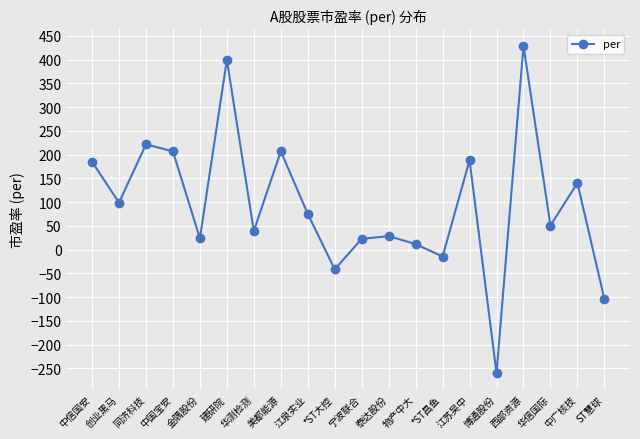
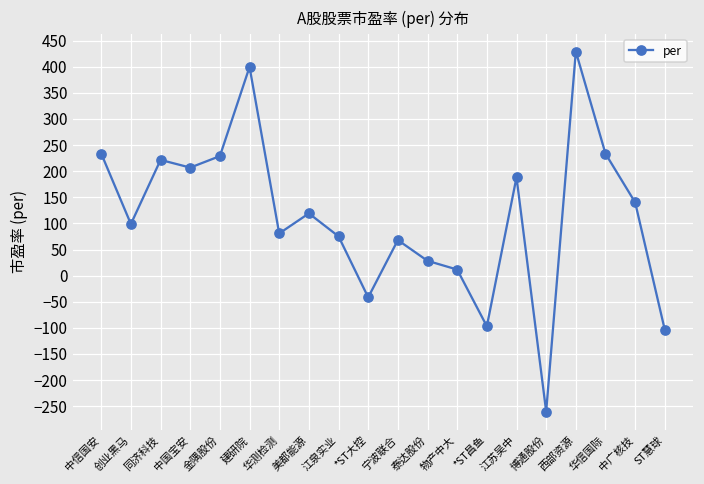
中信国安: 190 -> 230
金隅股份: 20 -> 230
华测检测: 40 -> 80
美都能源: 210 -> 120
宁波联合: 20 -> 70
*ST昌鱼: -10 -> -100
华信国际: 50 -> 230
